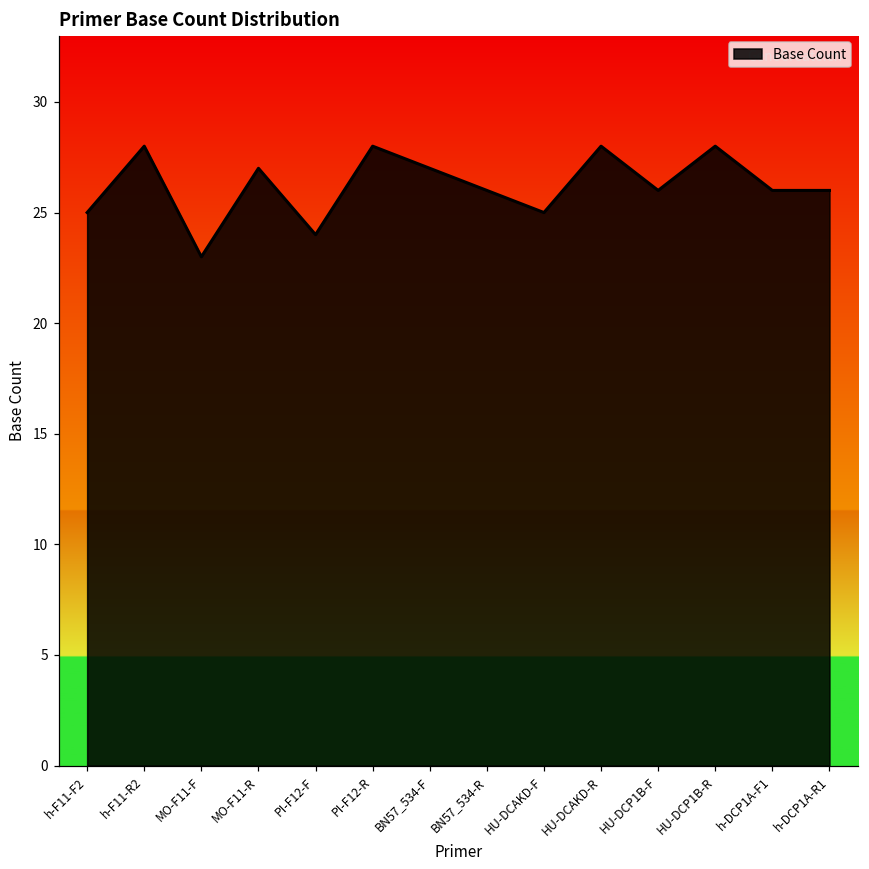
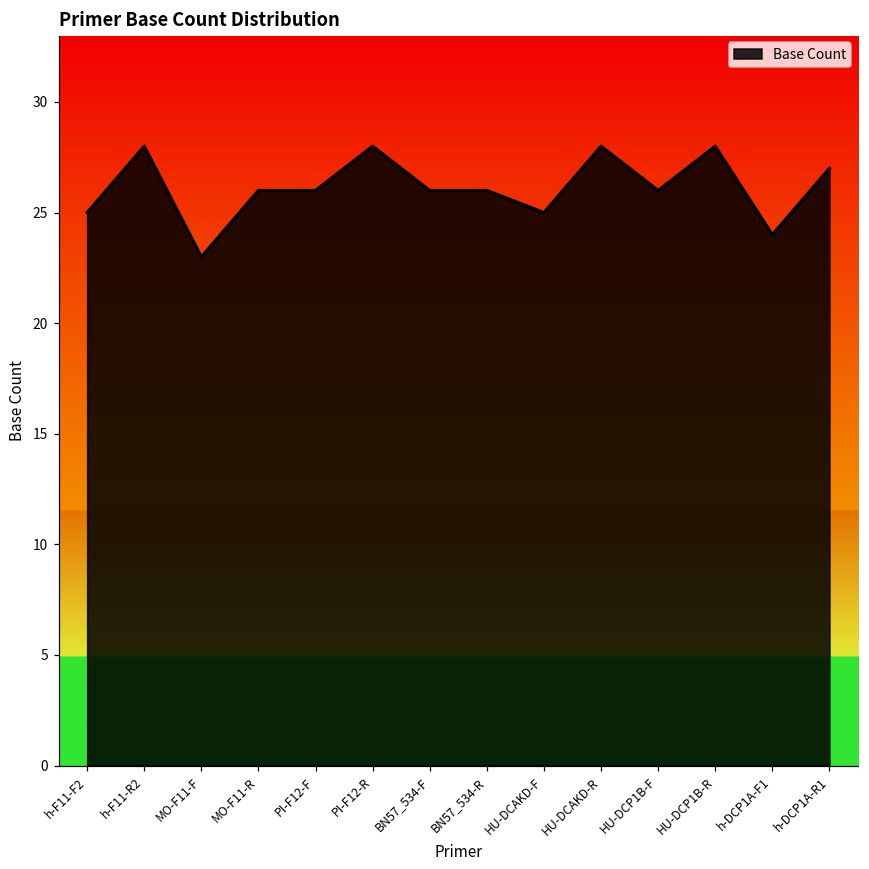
MO-F11-R: 27 -> 26
PI-F12-F: 24 -> 26
BN57_534-F: 27 -> 26
h-DCP1A-F1: 26 -> 24
h-DCP1A-R1: 26 -> 27
